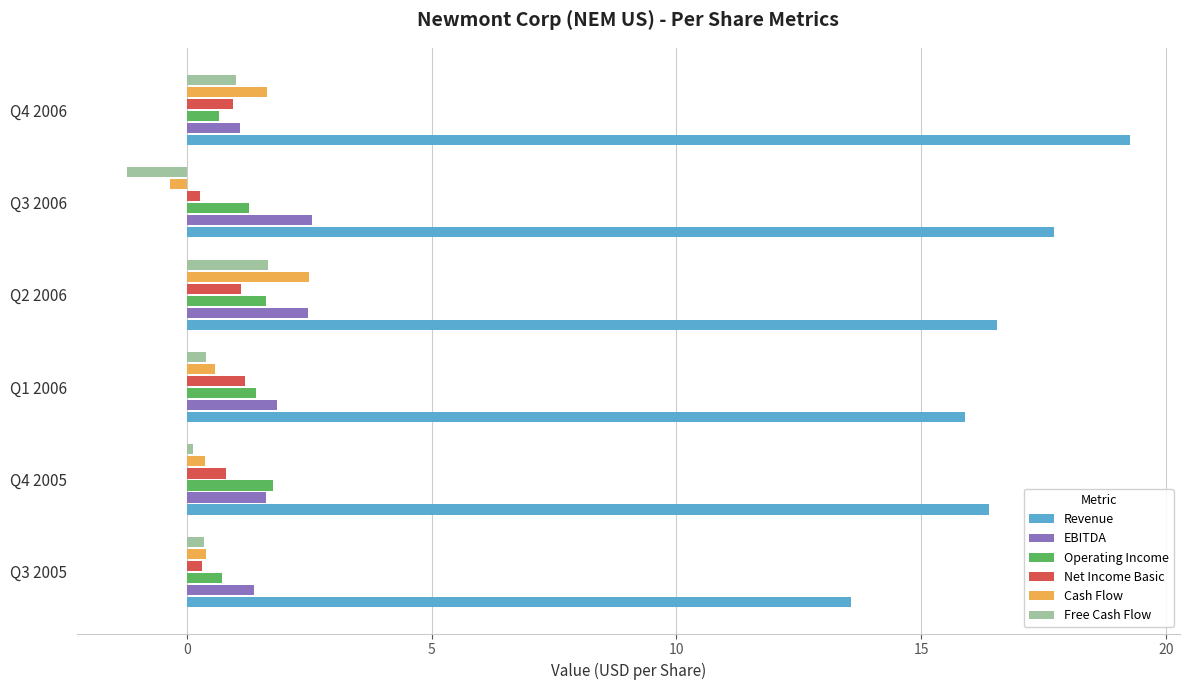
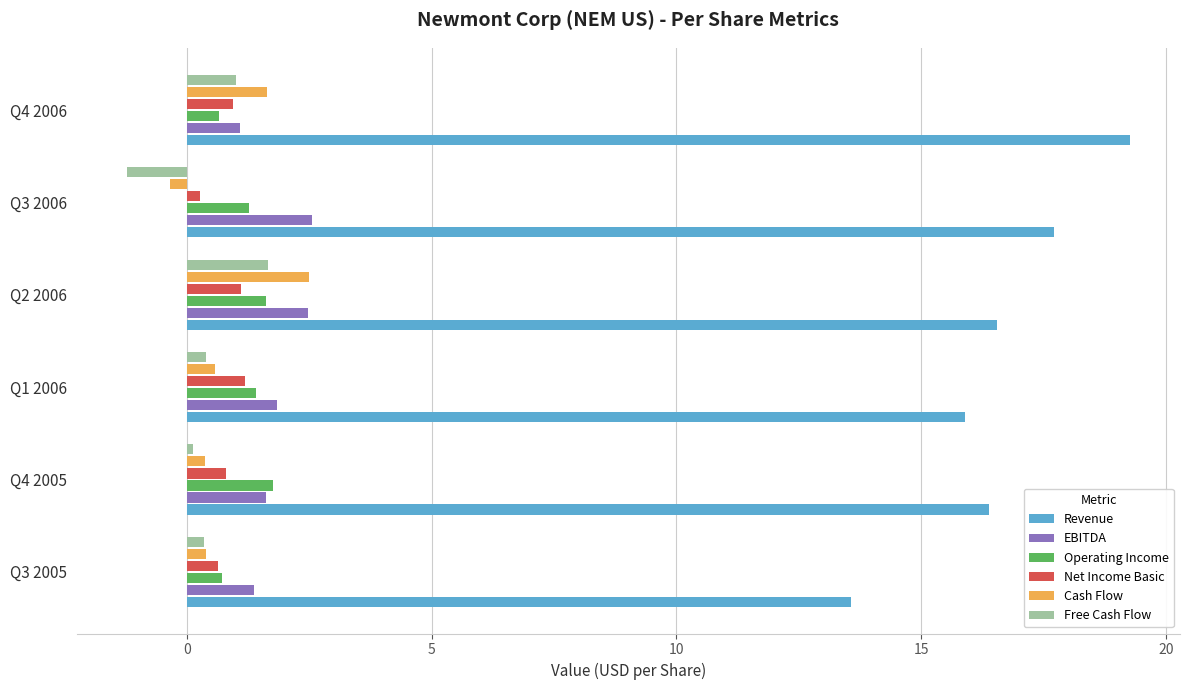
Net Income Basic, Q3 2005: 0.3 -> 0.6
